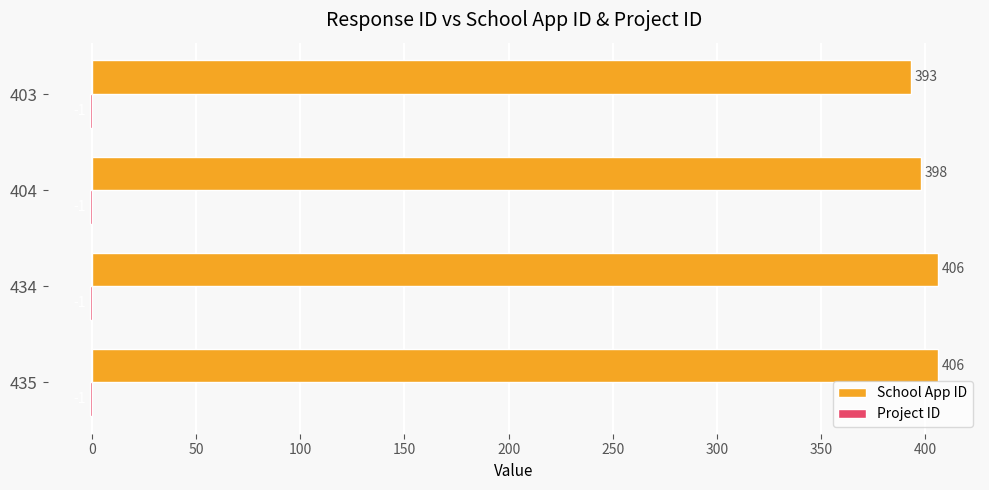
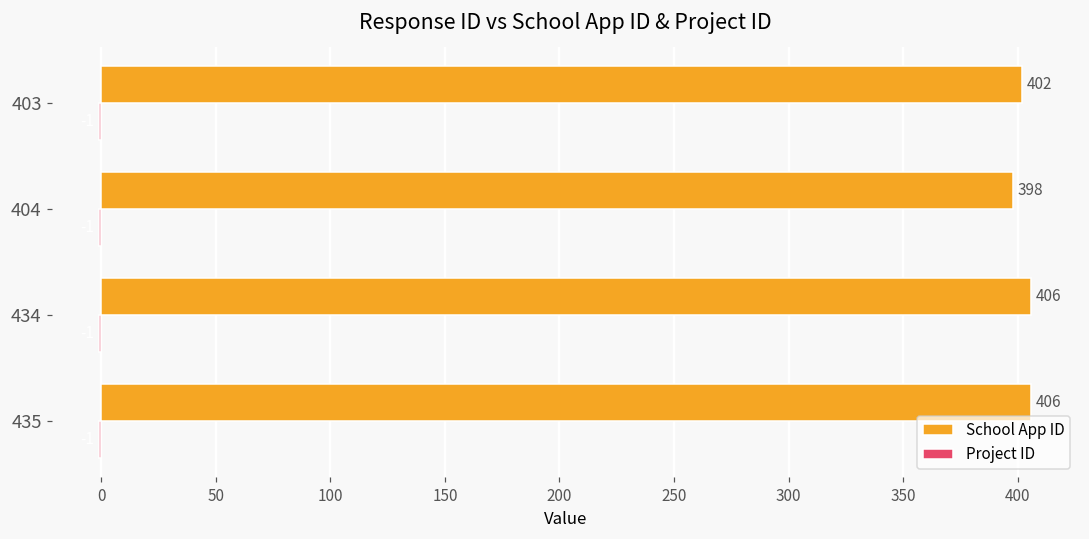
School App ID, 403: 393 -> 402
